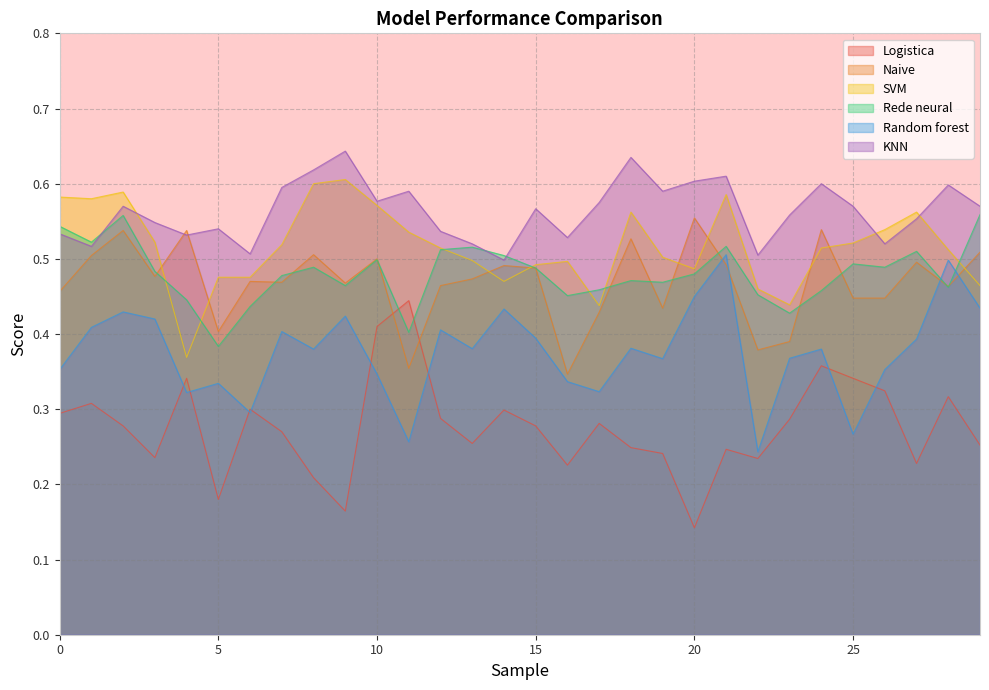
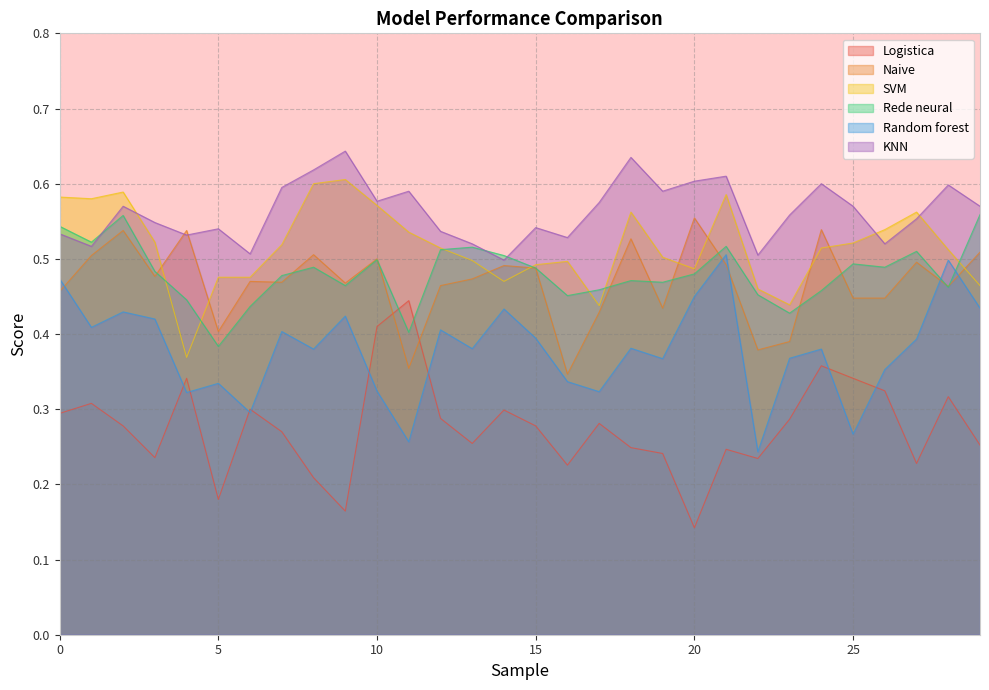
Random forest, 0: 0.35 -> 0.47
Random forest, 10: 0.35 -> 0.32
KNN, 15: 0.57 -> 0.54
